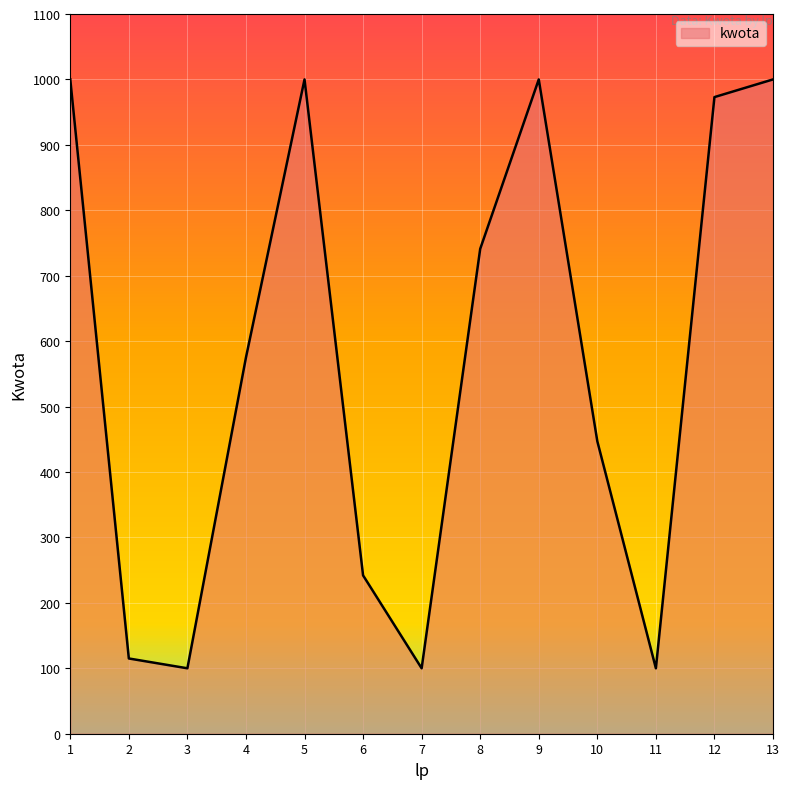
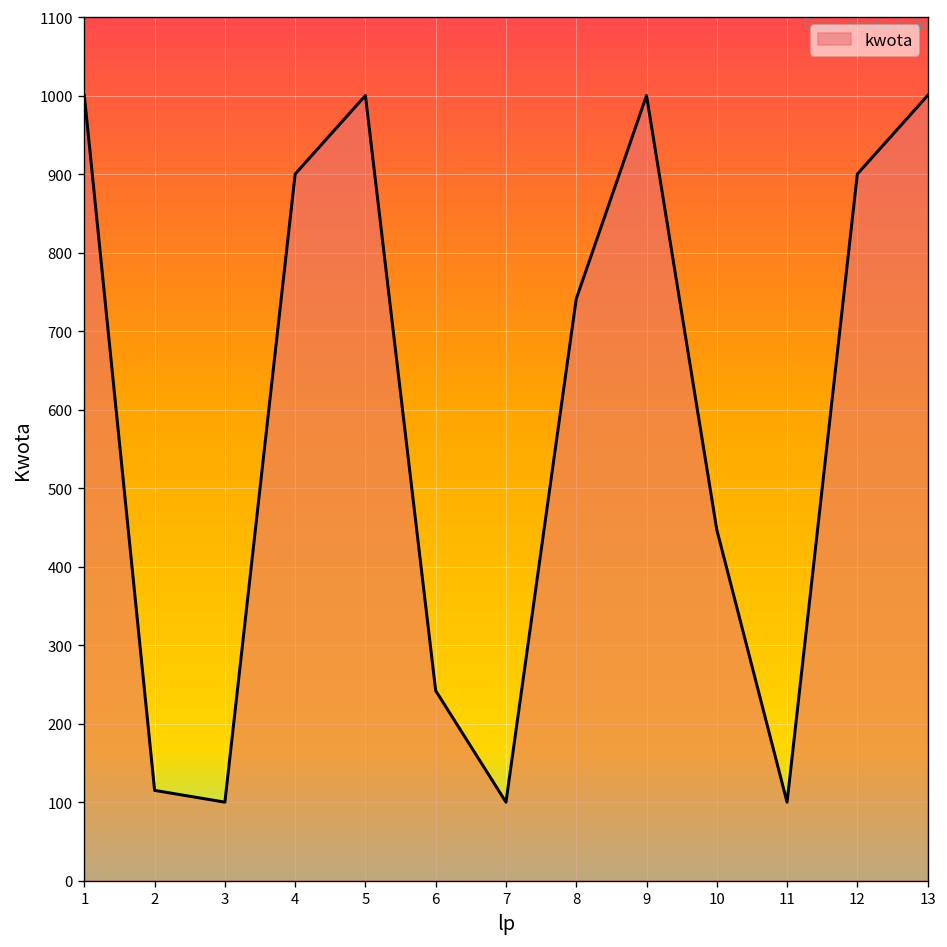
4: 580 -> 900
12: 970 -> 900
